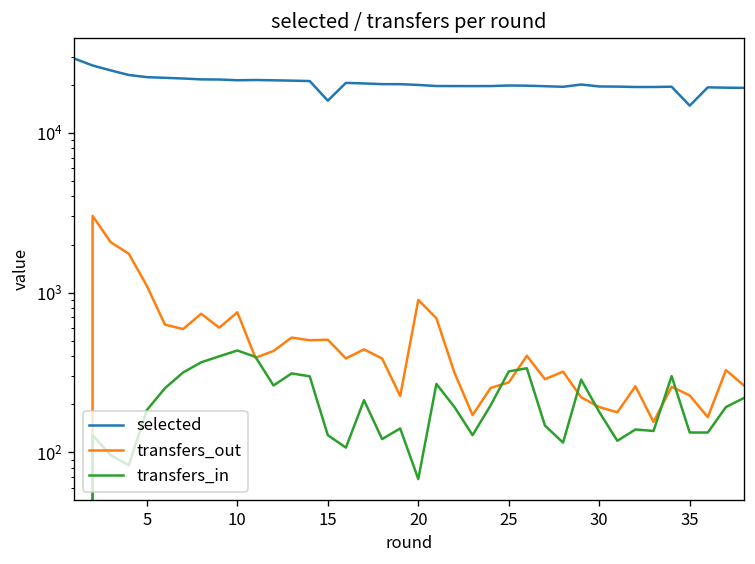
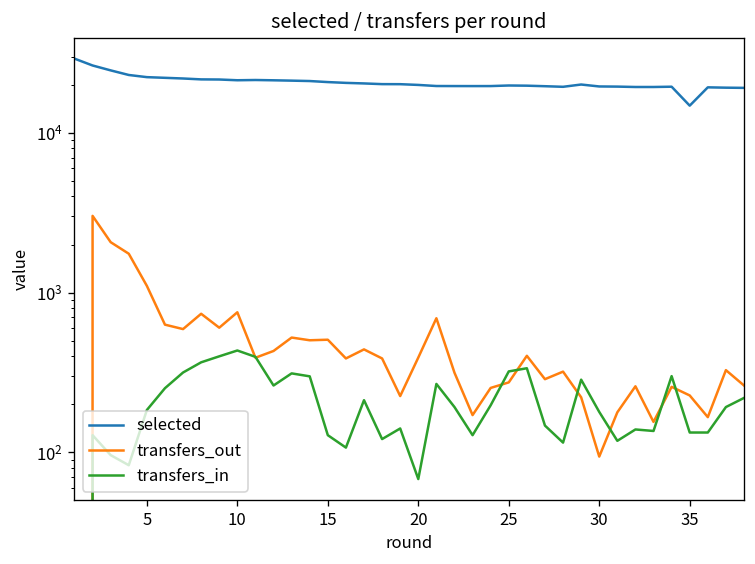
selected, 15: 16000 -> 21000
transfers_out, 20: 900 -> 390
transfers_out, 30: 190 -> 90
